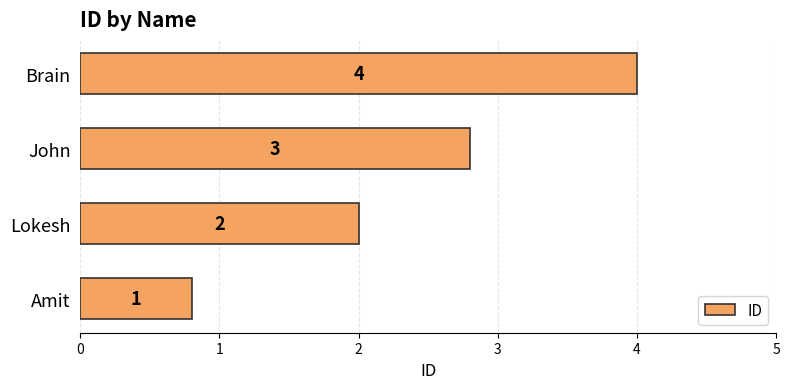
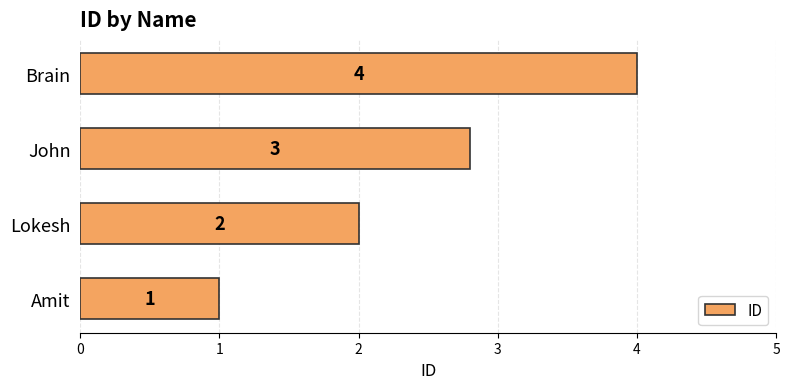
Amit: 0.8 -> 1.0
